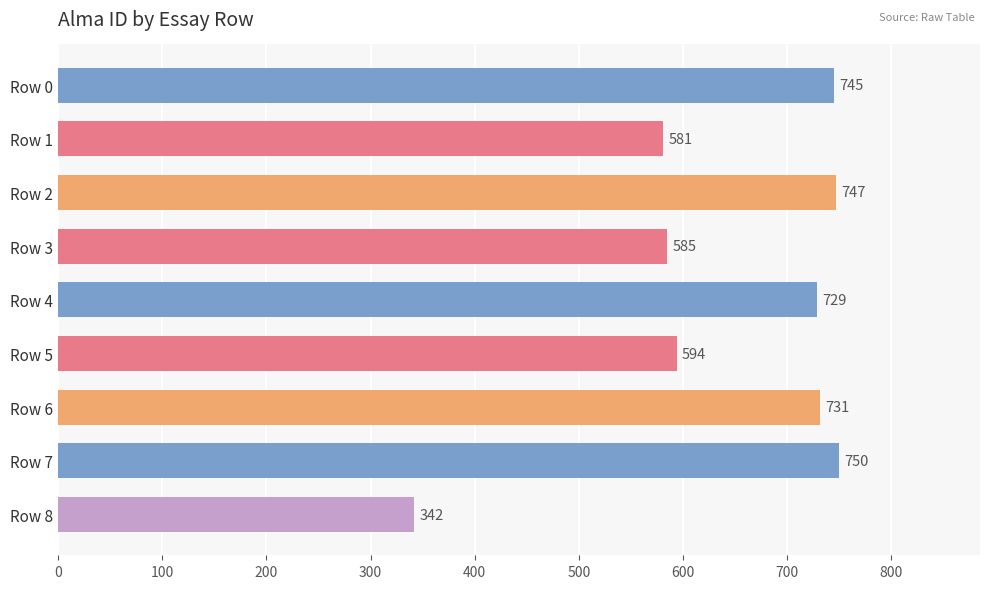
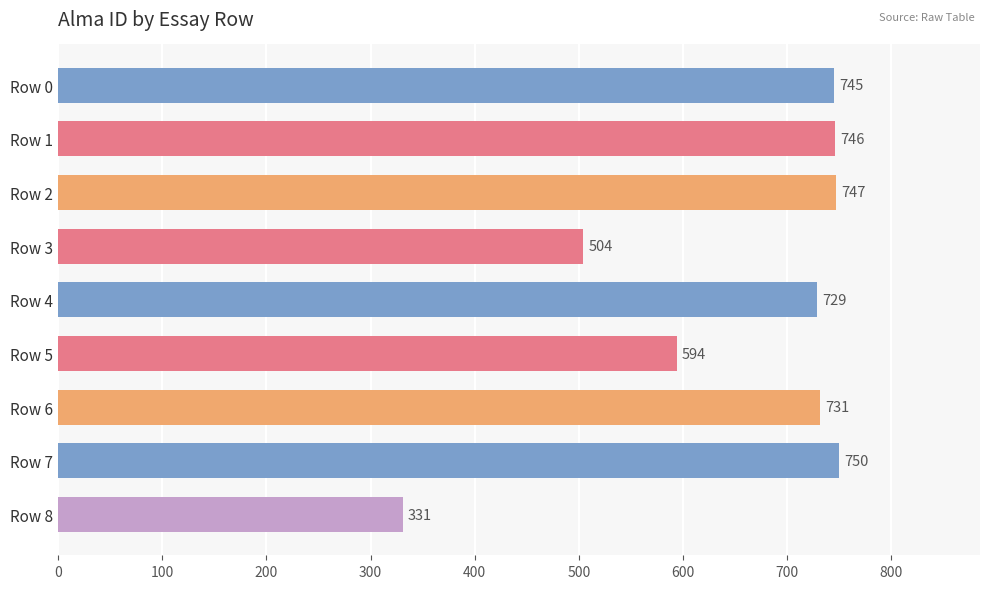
Row 1: 581 -> 746
Row 3: 585 -> 504
Row 8: 342 -> 331
